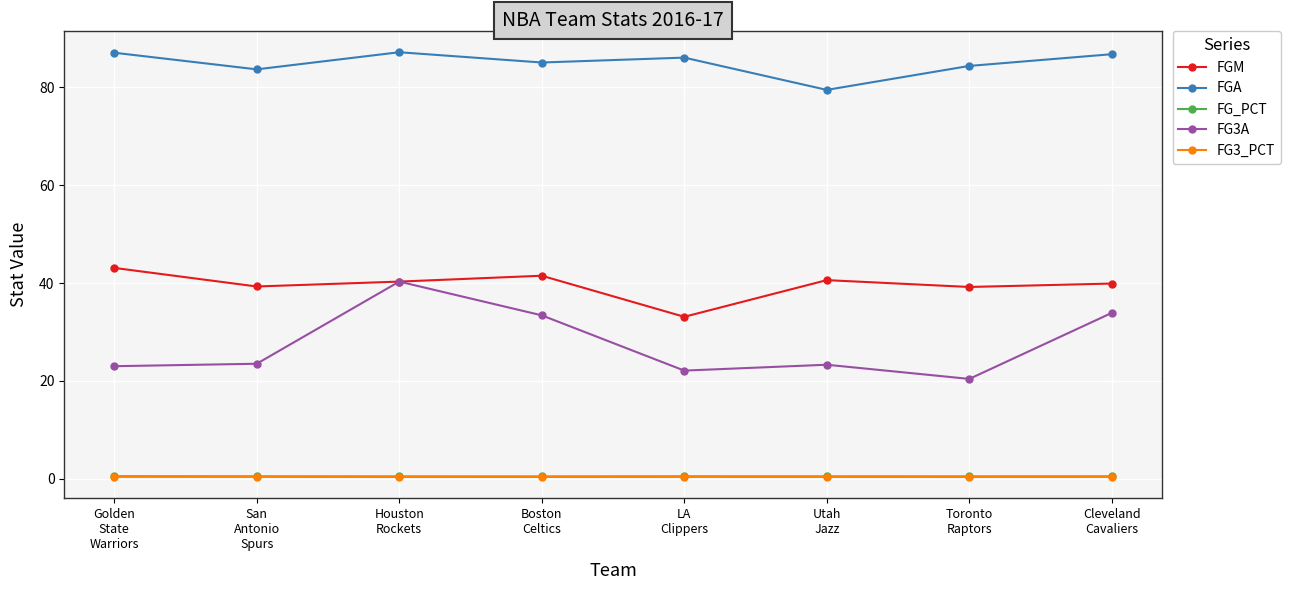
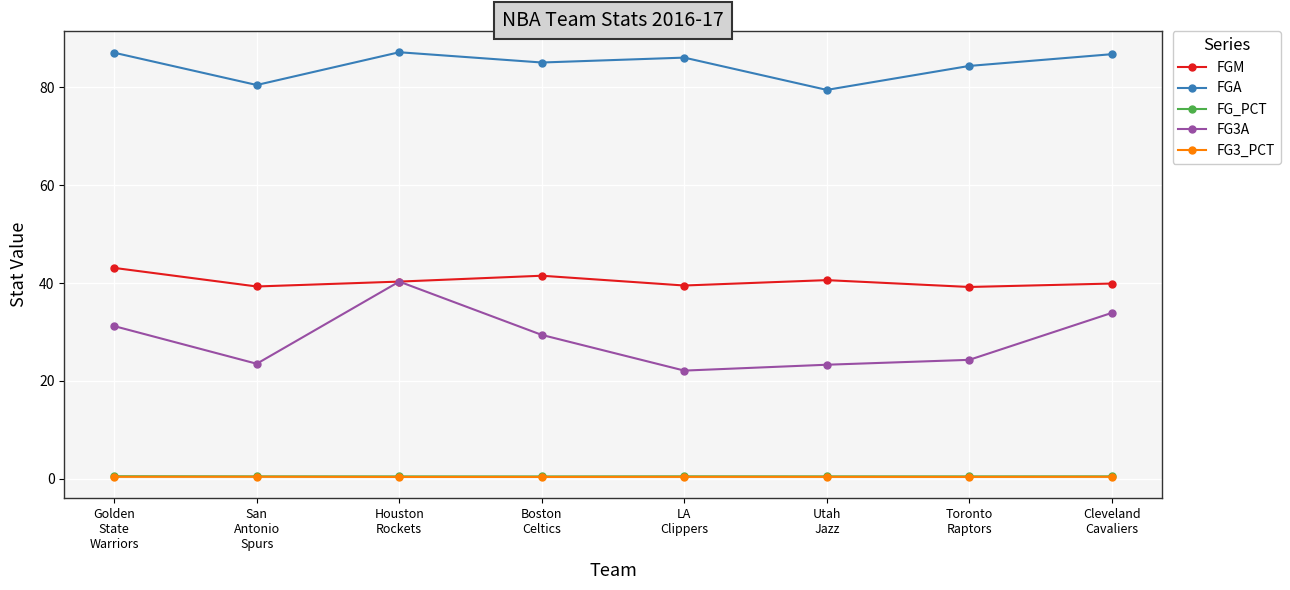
FG3A, Golden State Warriors: 23 -> 31
FGA, San Antonio Spurs: 84 -> 81
FG3A, Boston Celtics: 33 -> 29
FGM, LA Clippers: 33 -> 40
FG3A, Toronto Raptors: 20 -> 24
